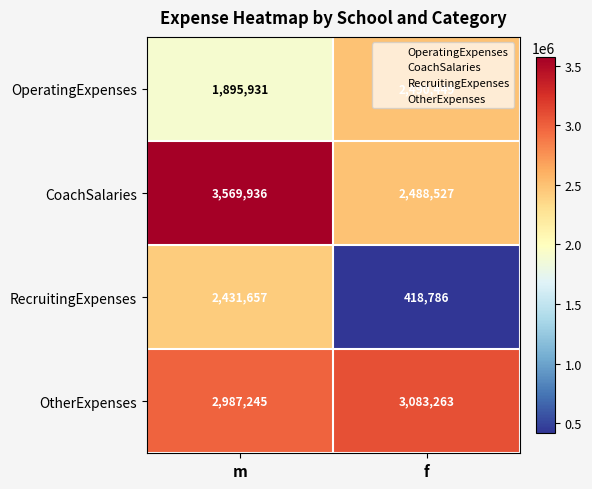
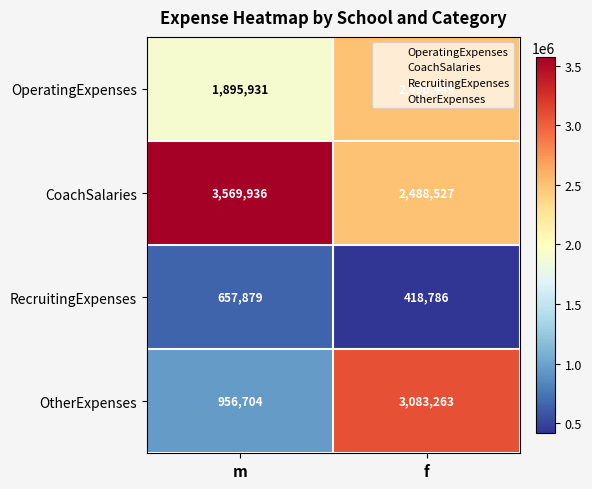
RecruitingExpenses, m: 2,431,657 -> 657,879
OtherExpenses, m: 2,987,245 -> 956,704
